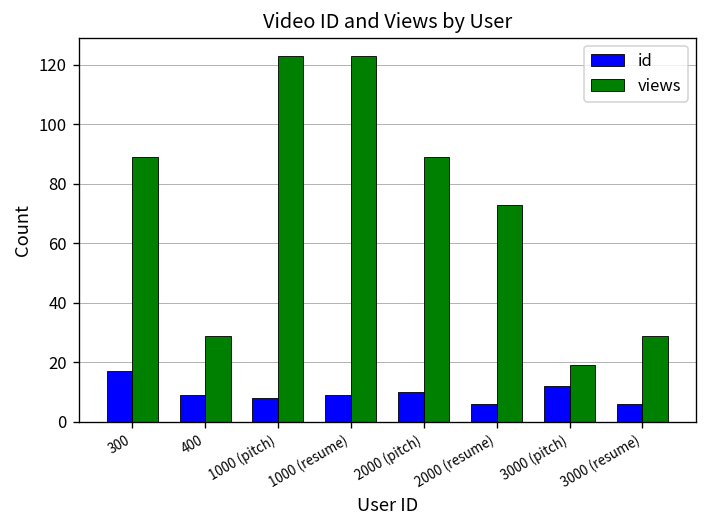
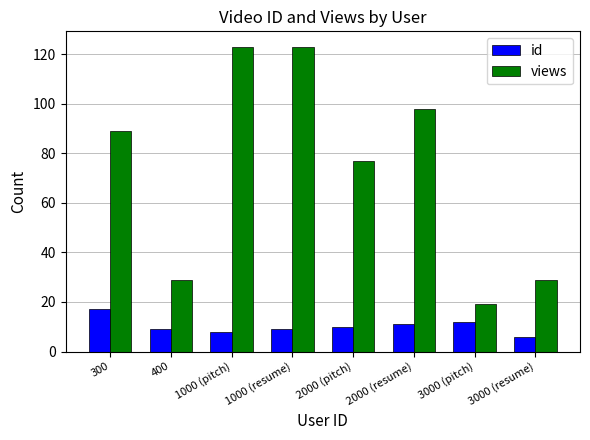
views, 2000 (pitch): 89 -> 77
id, 2000 (resume): 6 -> 11
views, 2000 (resume): 73 -> 98
